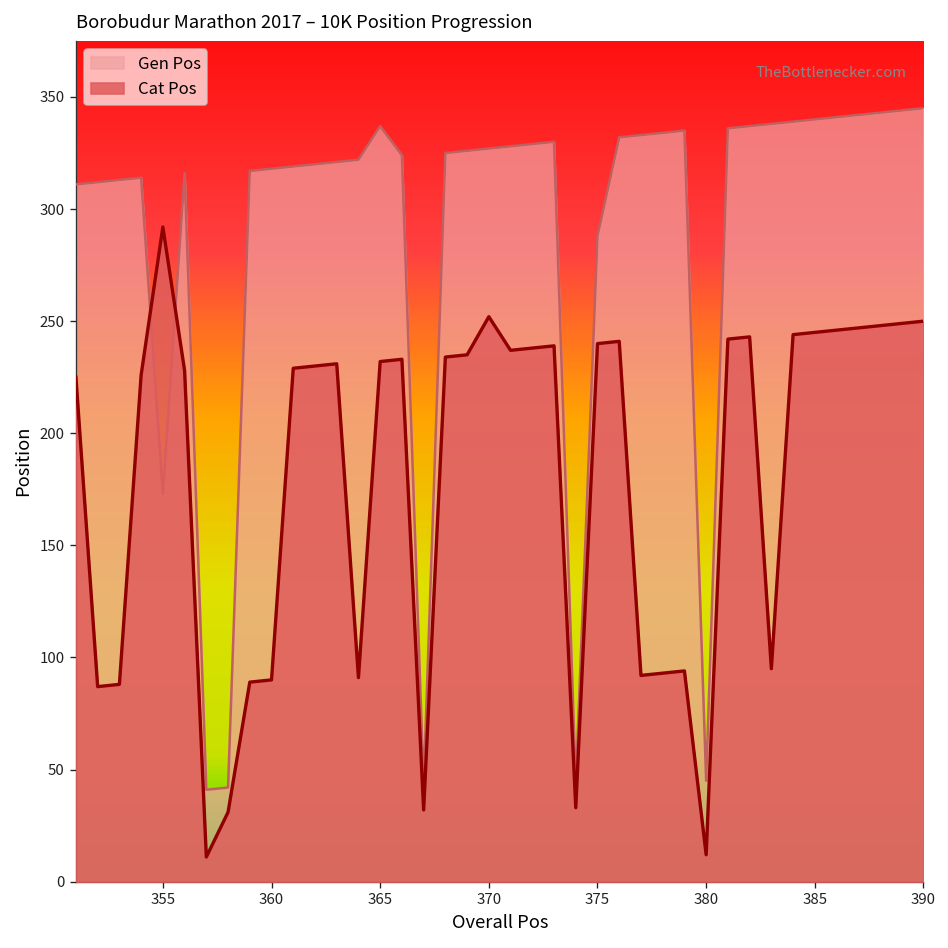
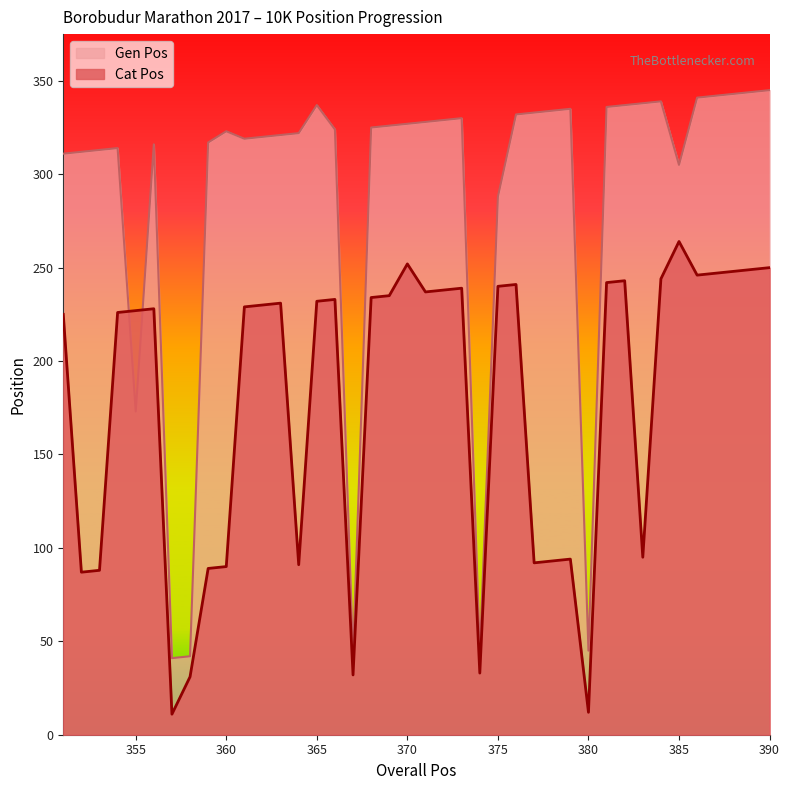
Cat Pos, 355: 292 -> 227
Gen Pos, 360: 318 -> 323
Gen Pos, 385: 340 -> 305
Cat Pos, 385: 245 -> 264
